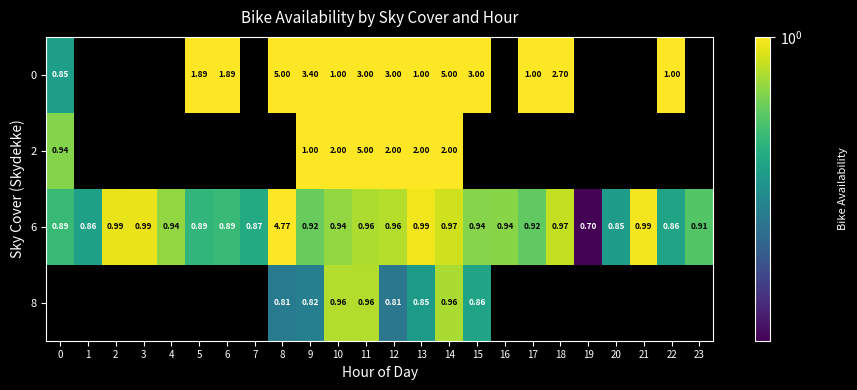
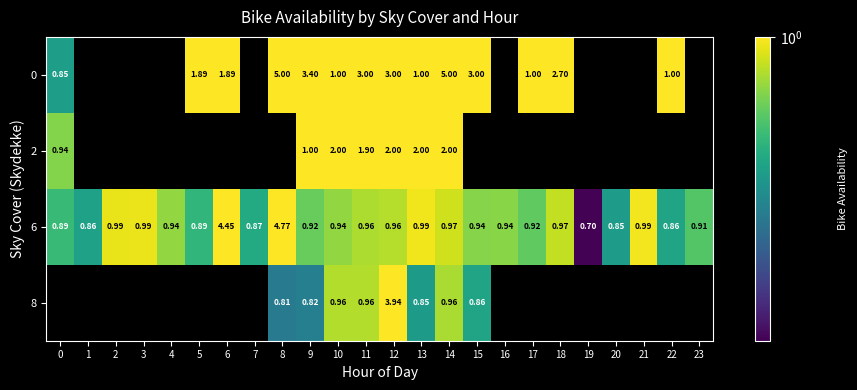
2, 11: 5.00 -> 1.90
6, 6: 0.89 -> 4.45
8, 12: 0.81 -> 3.94
